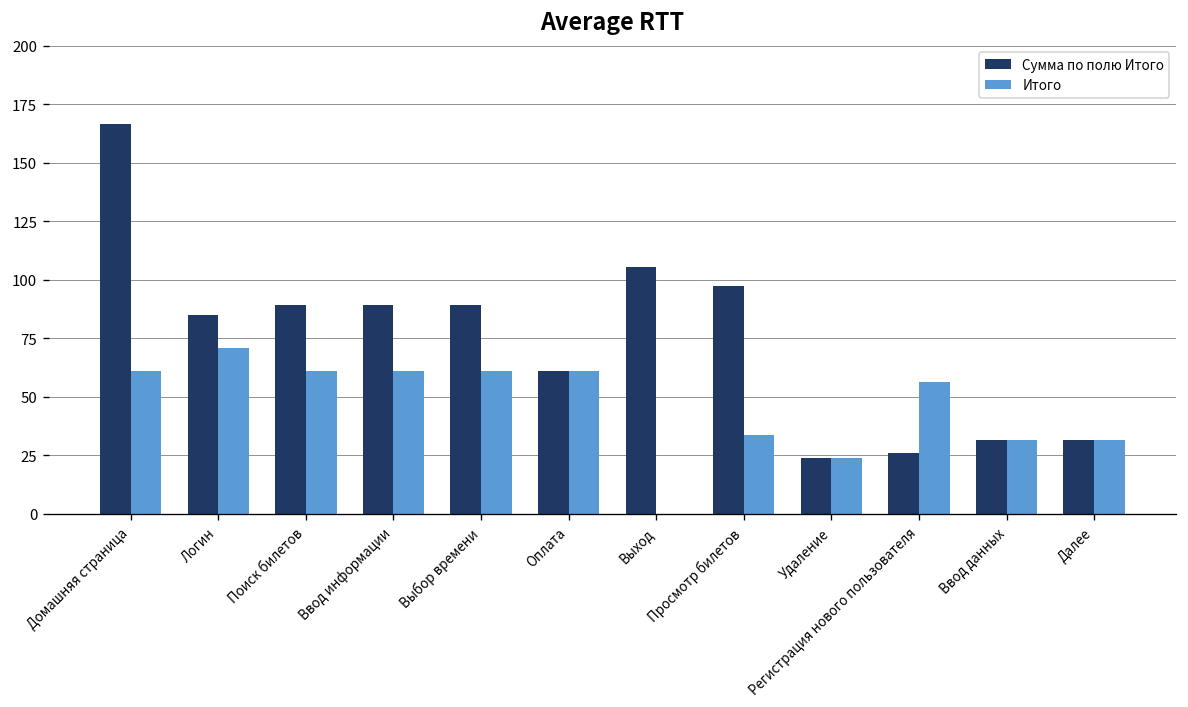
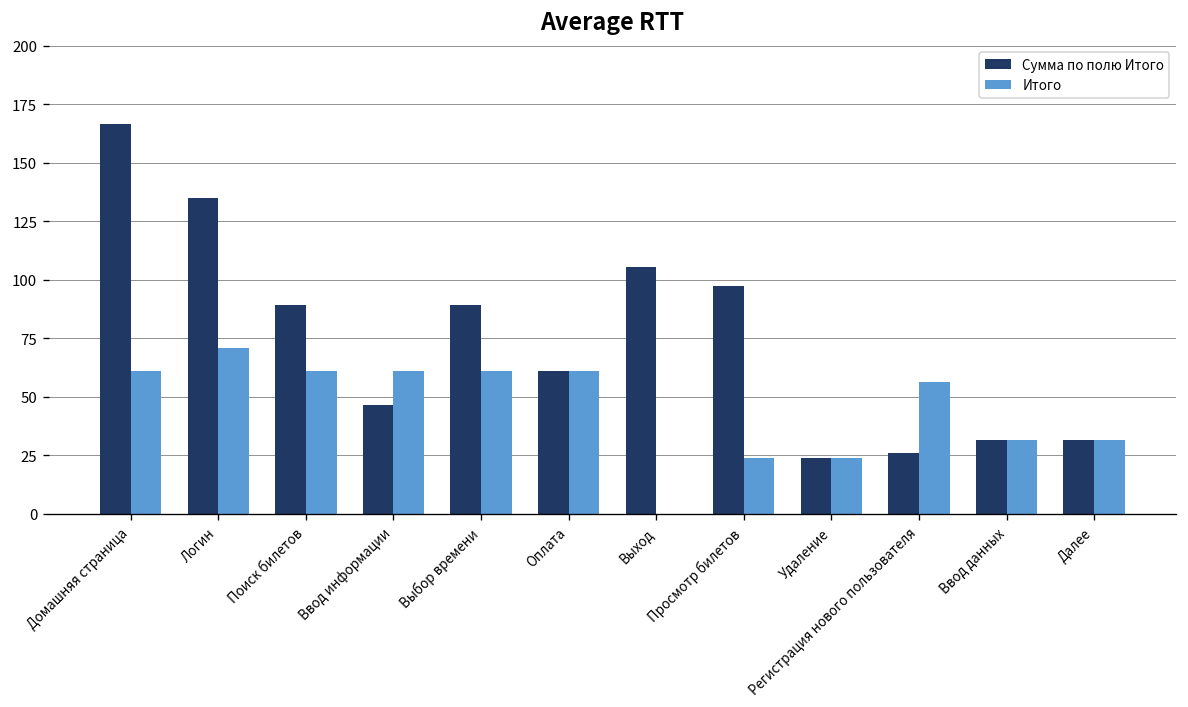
Сумма по полю Итого, Логин: 85 -> 135
Сумма по полю Итого, Ввод информации: 89 -> 47
Итого, Просмотр билетов: 34 -> 24
